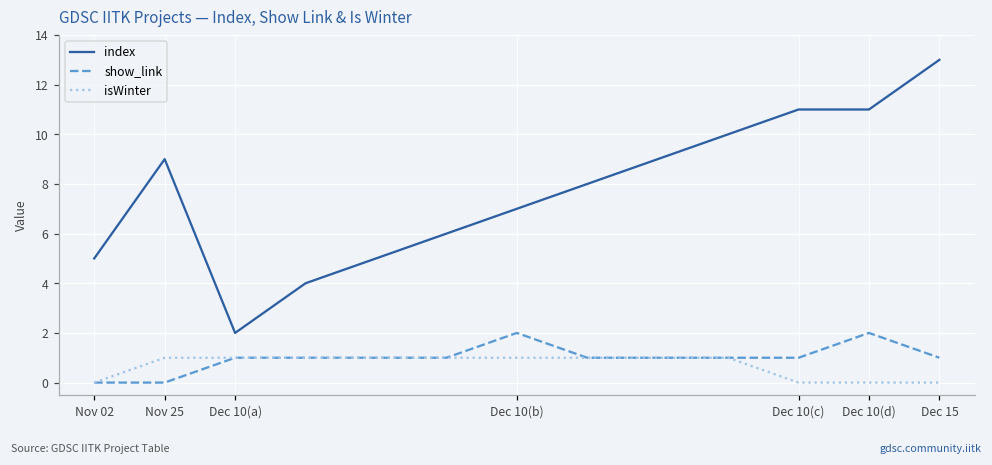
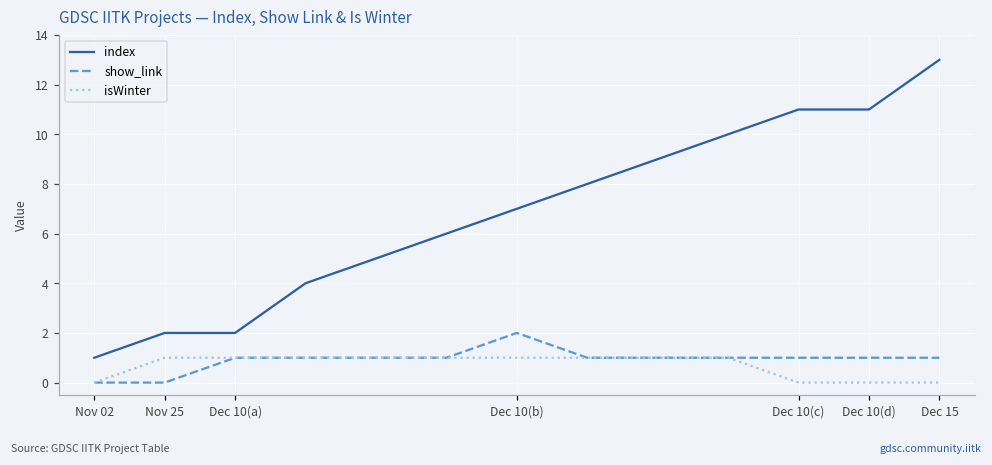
index, Nov 02: 5 -> 1
index, Nov 25: 9 -> 2
show_link, Dec 10(d): 2 -> 1
